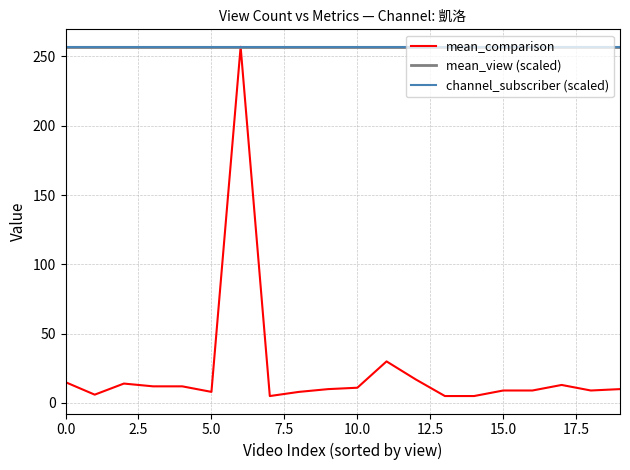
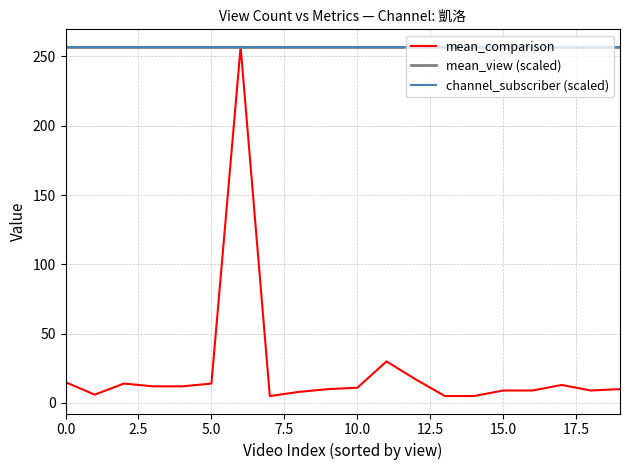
mean_comparison, 5.0: 8 -> 14
